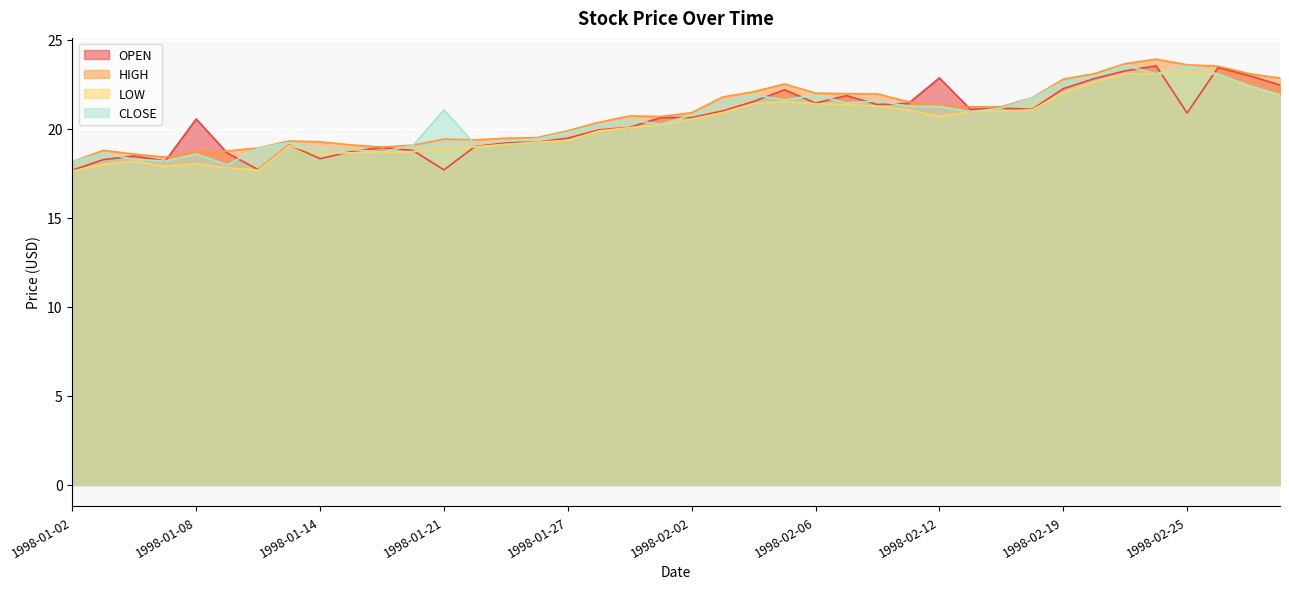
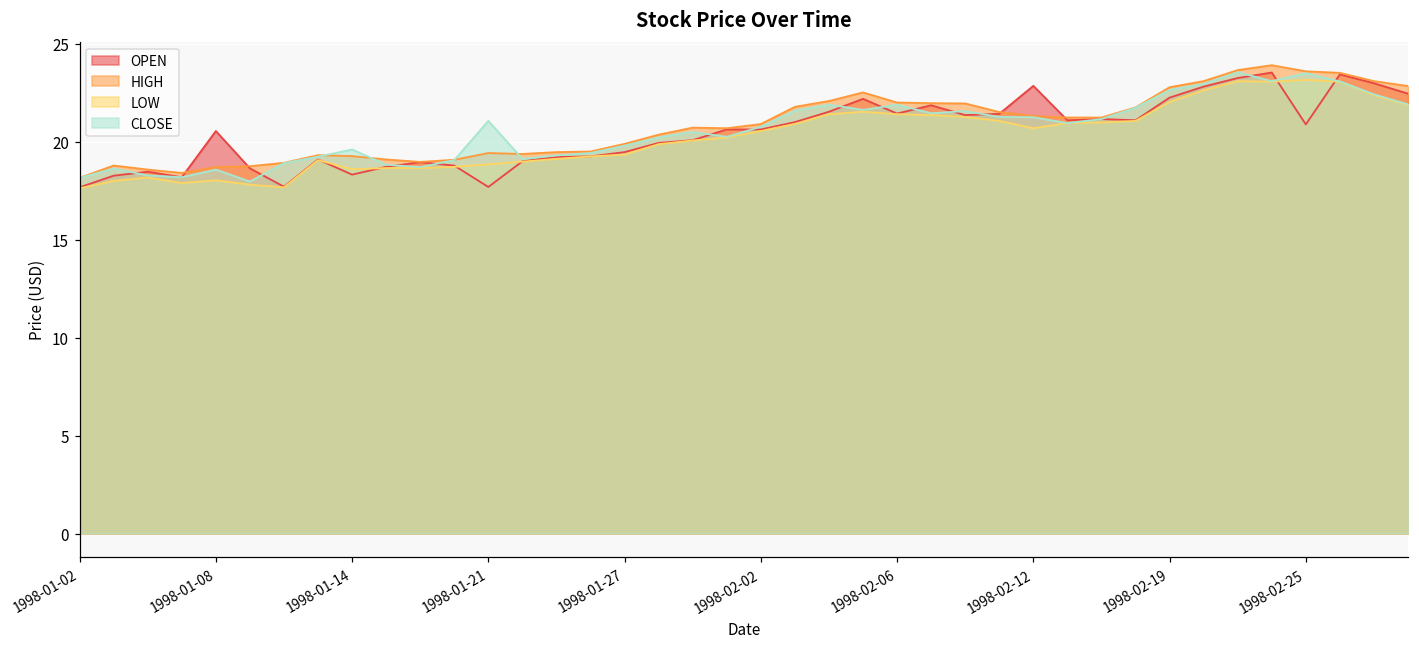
CLOSE, 1998-01-14: 18.9 -> 19.6
